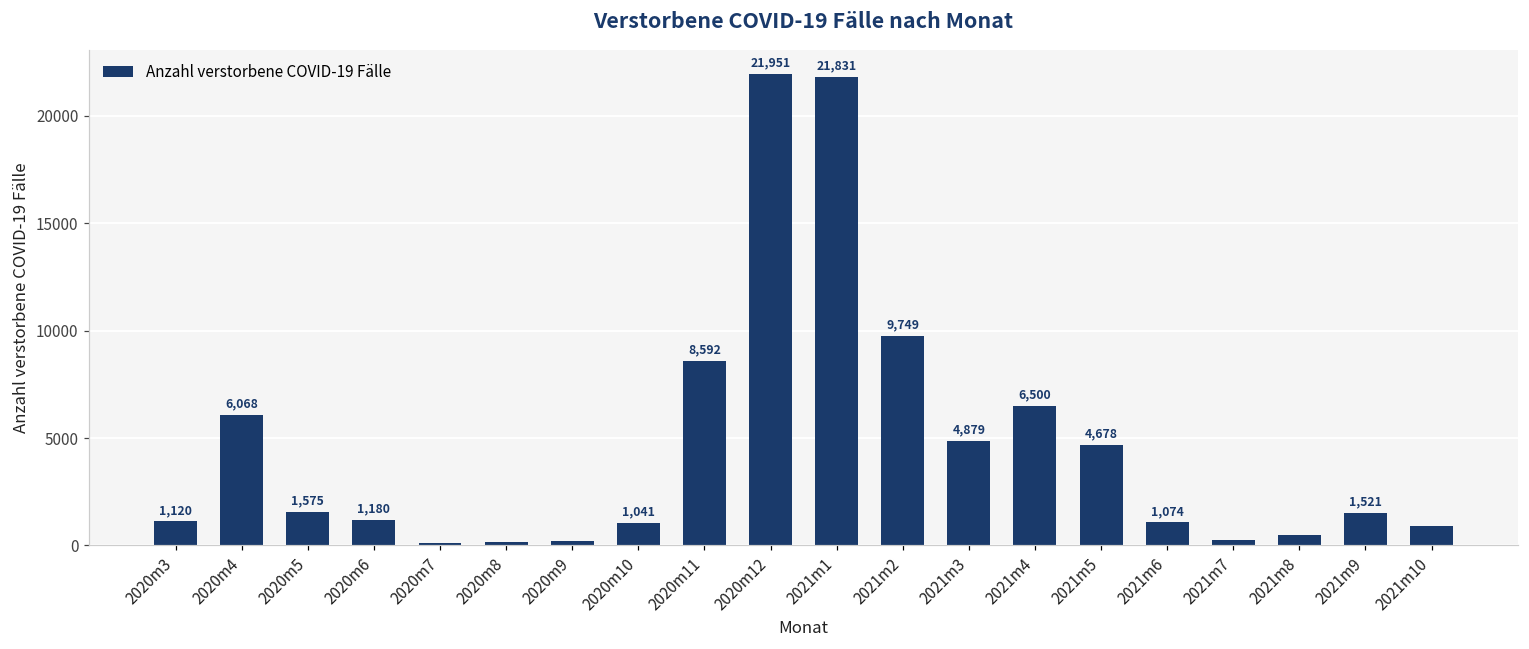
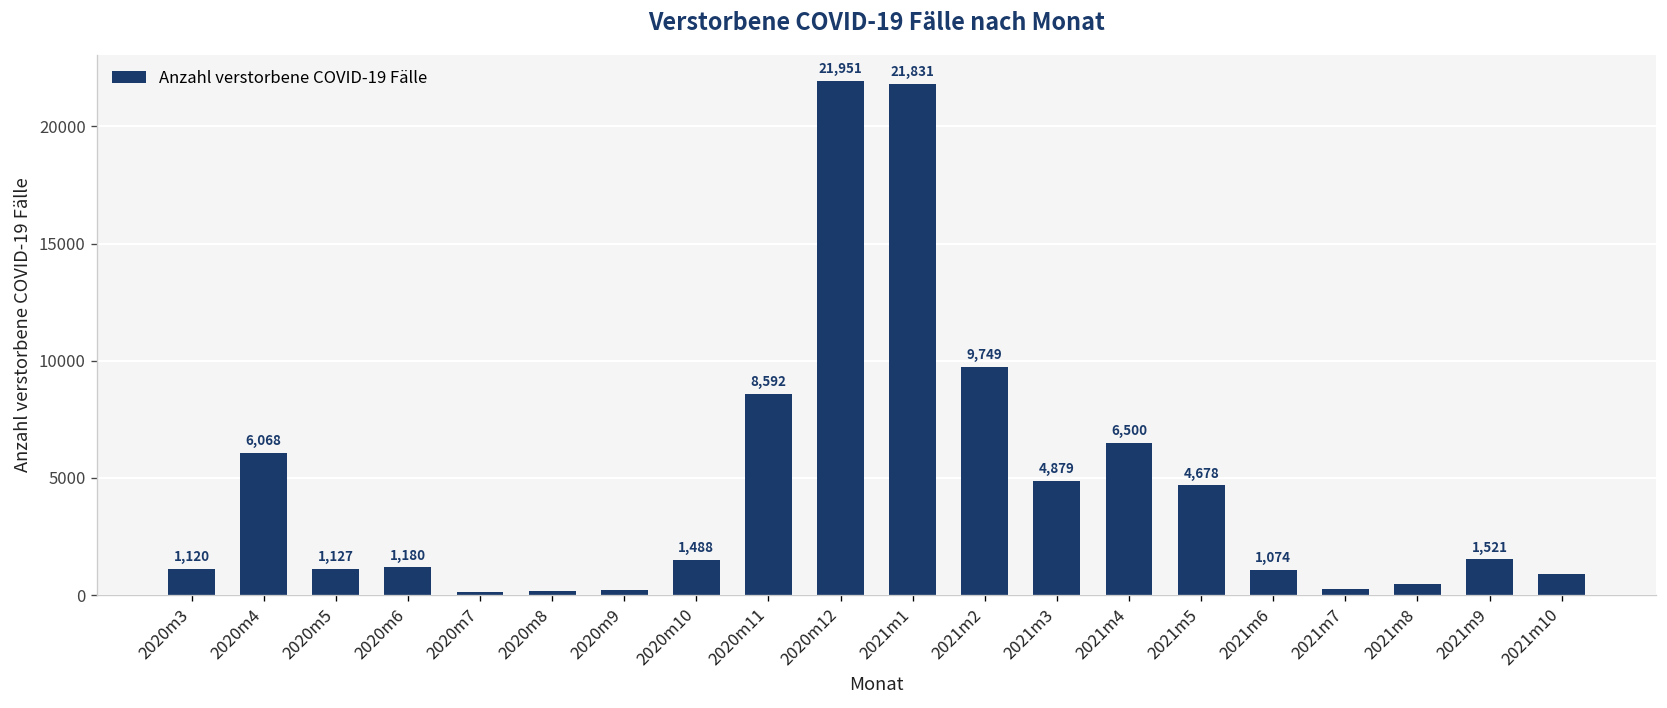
2020m5: 1,575 -> 1,127
2020m10: 1,041 -> 1,488
